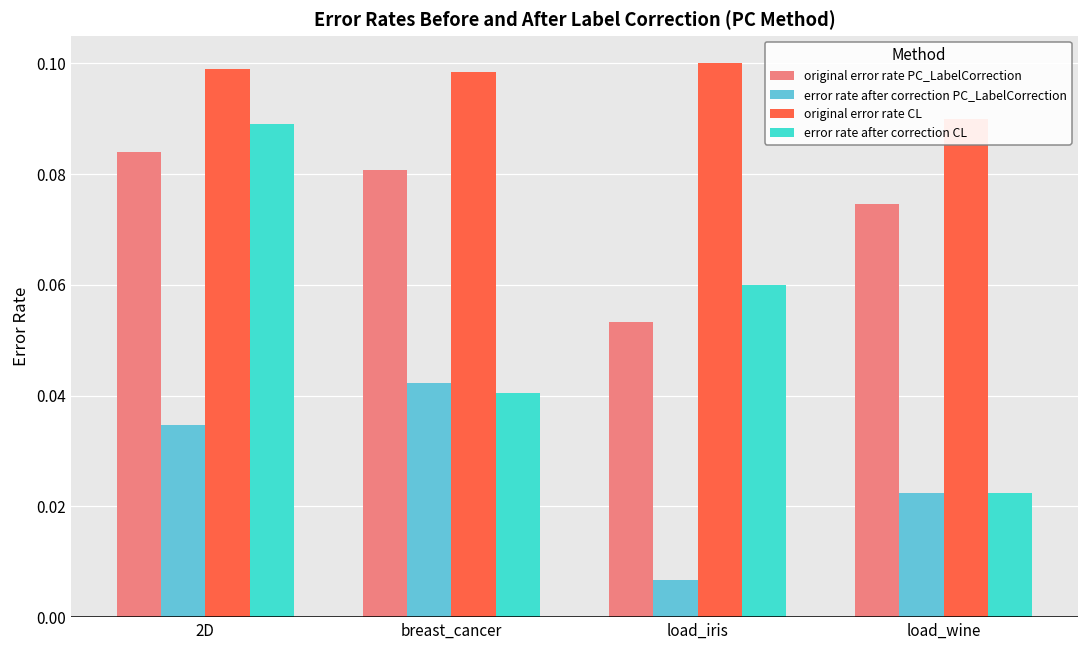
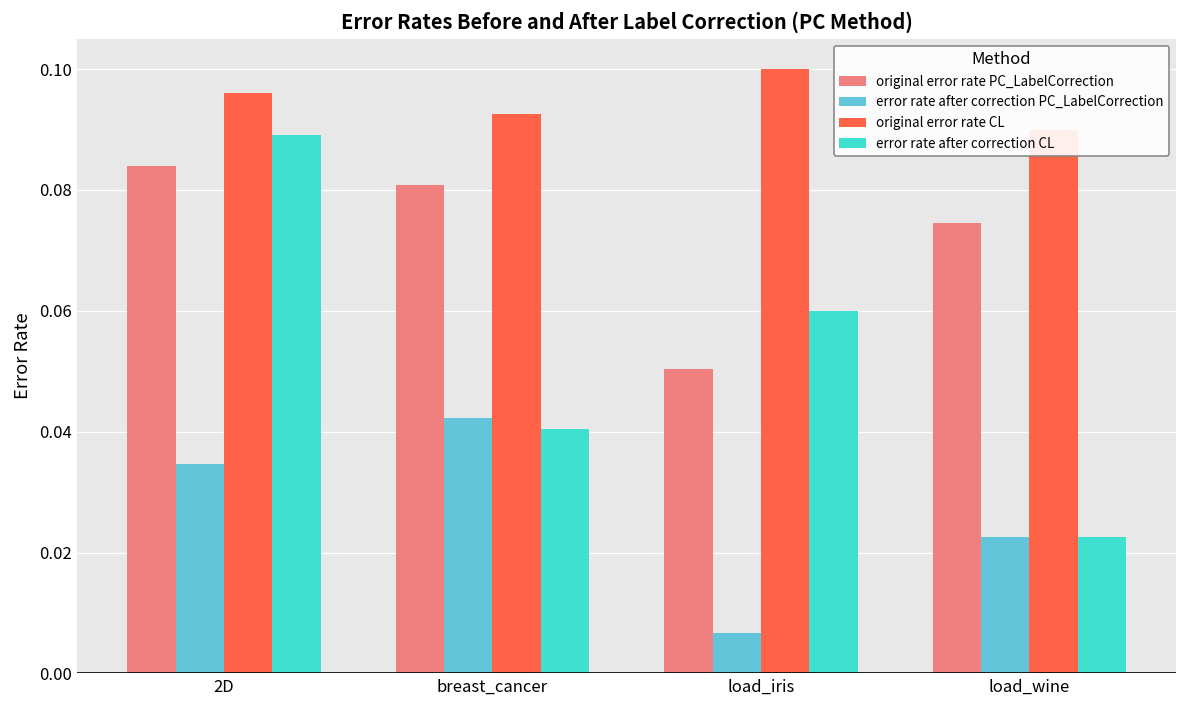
original error rate CL, 2D: 0.099 -> 0.096
original error rate CL, breast_cancer: 0.098 -> 0.093
original error rate PC_LabelCorrection, load_iris: 0.053 -> 0.050
